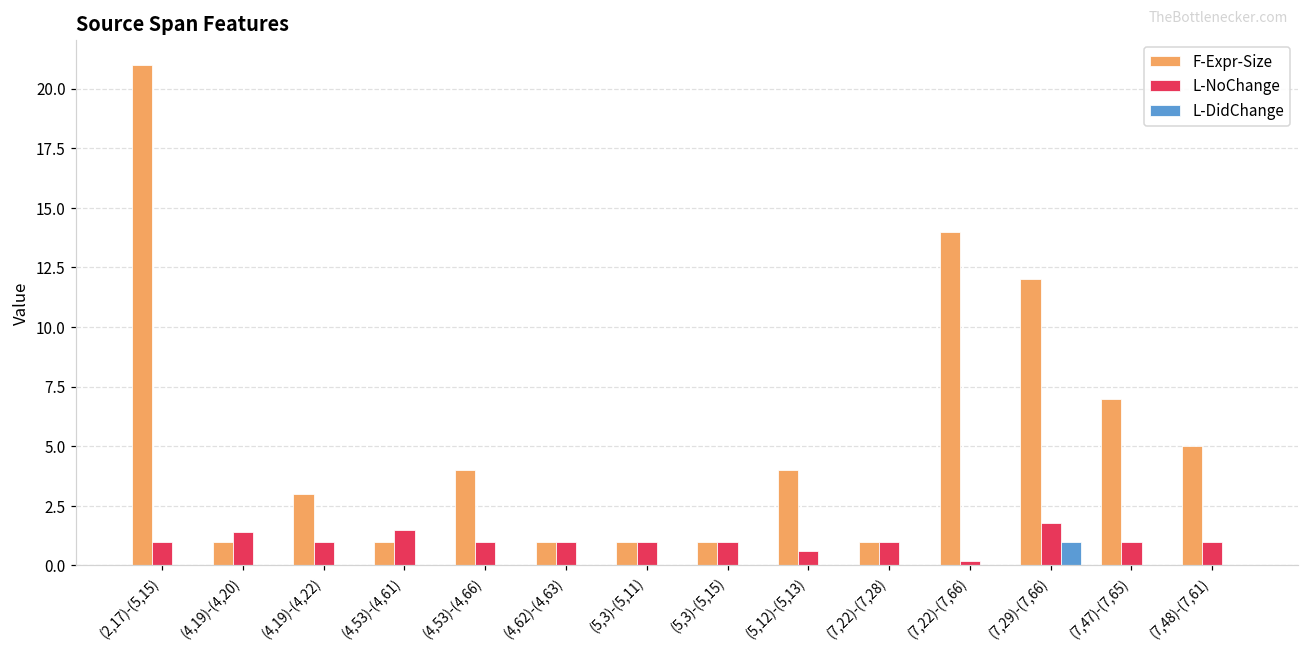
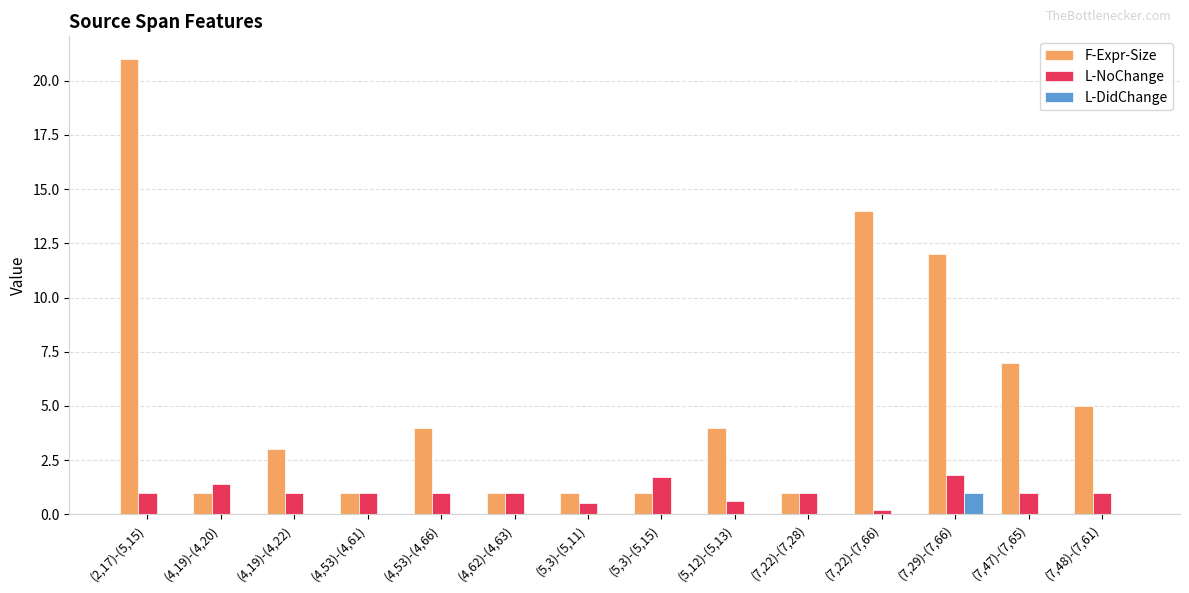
L-NoChange, (4,53)-(4,61): 1.5 -> 1.0
L-NoChange, (5,3)-(5,11): 1.0 -> 0.5
L-NoChange, (5,3)-(5,15): 1.0 -> 1.7
